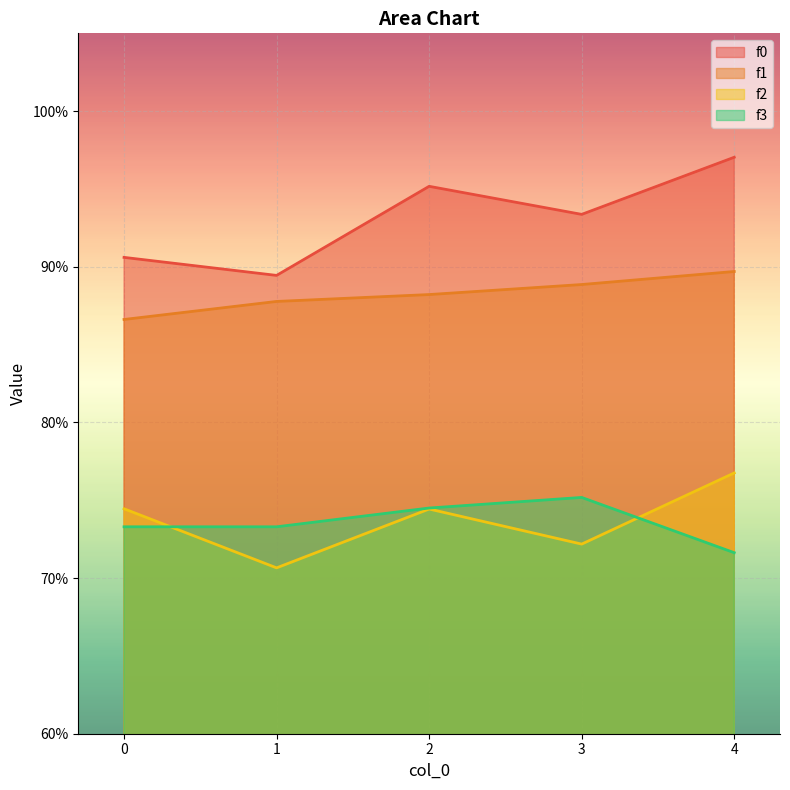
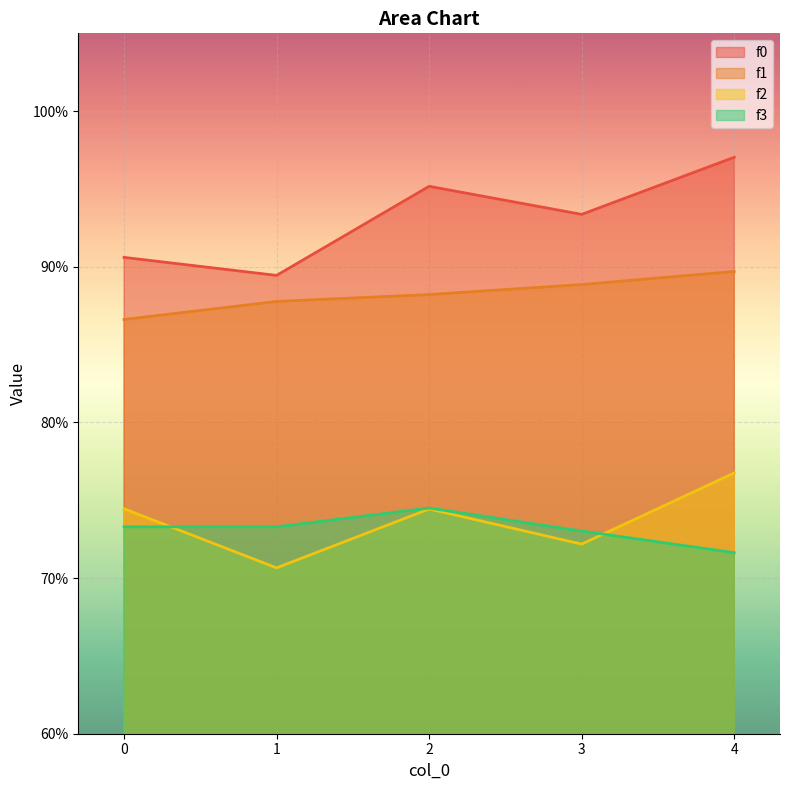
f3, 3: 75.2% -> 73.0%
